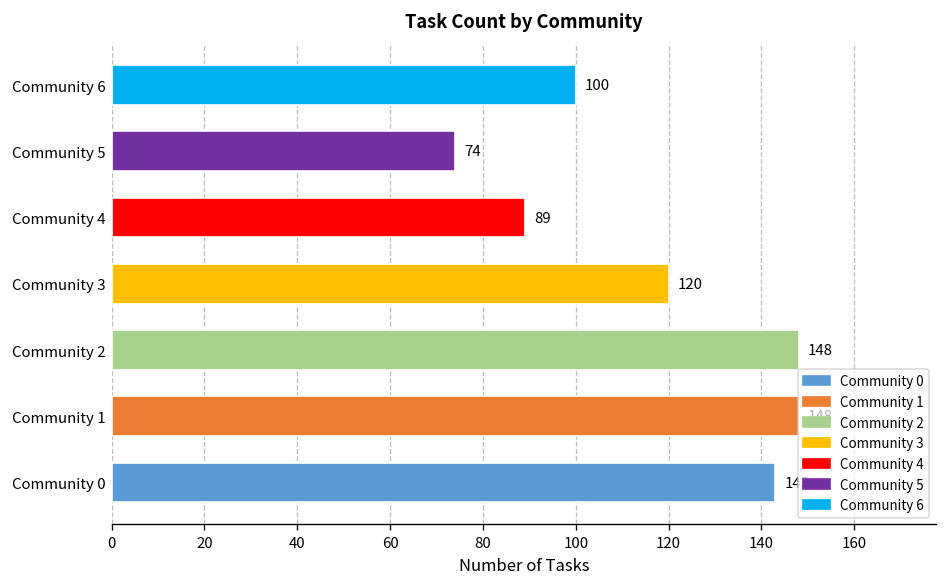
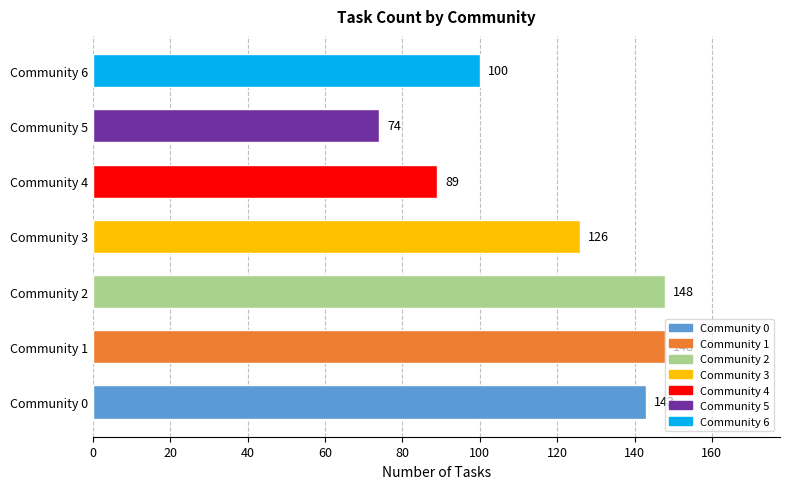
Community 3: 120 -> 126
